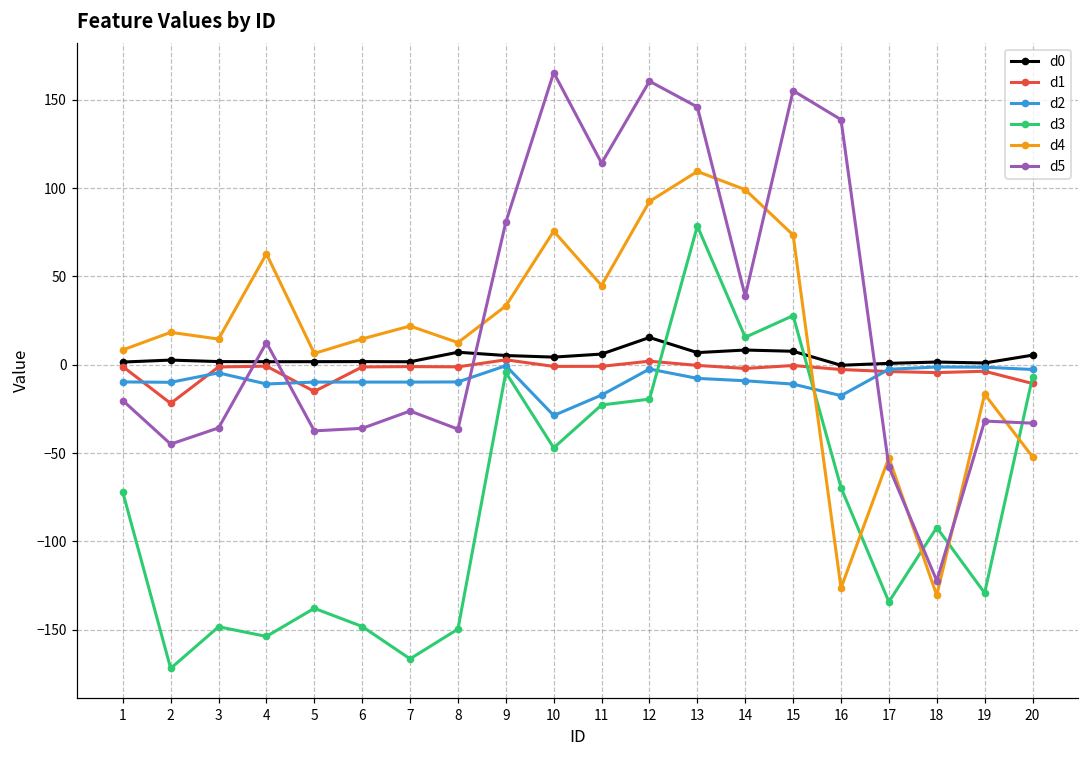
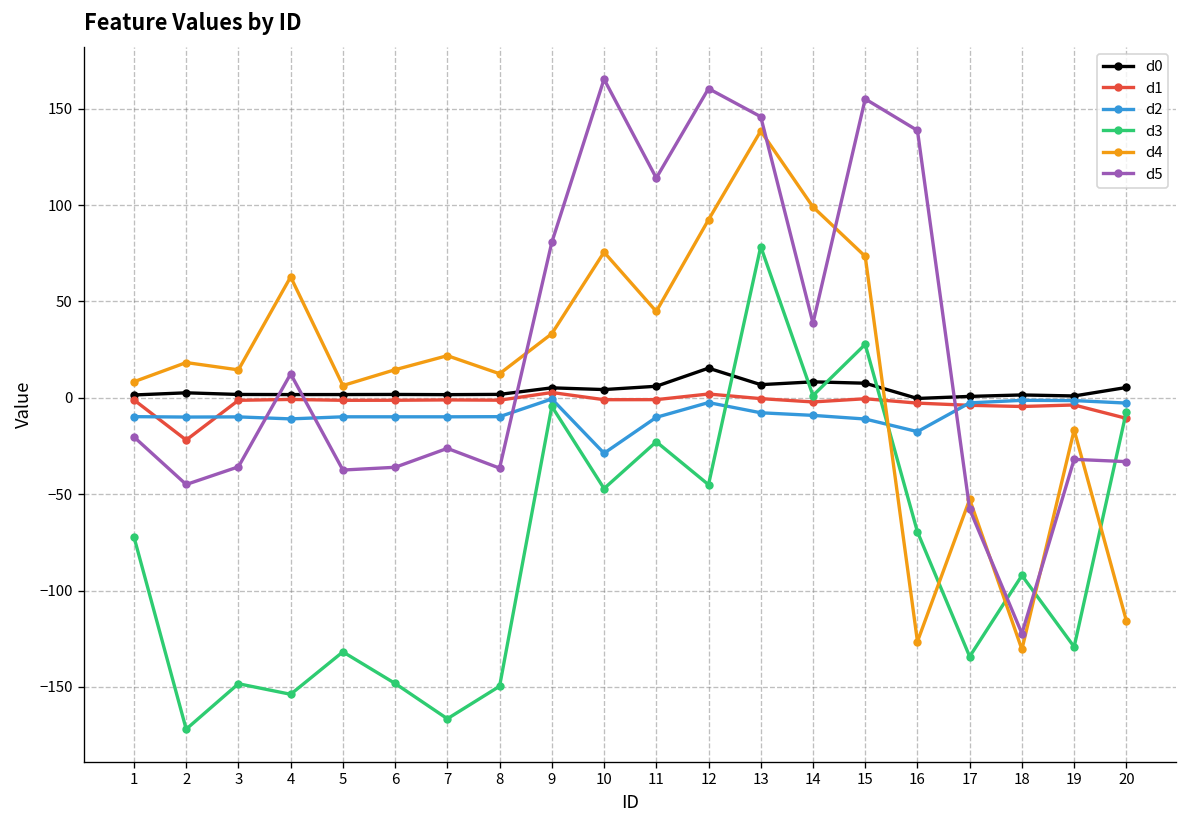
d2, 3: -5 -> -10
d1, 5: -15 -> -1
d3, 5: -138 -> -132
d0, 8: 7 -> 2
d2, 11: -17 -> -10
d3, 12: -20 -> -45
d4, 13: 109 -> 138
d3, 14: 16 -> 1
d4, 20: -52 -> -116
